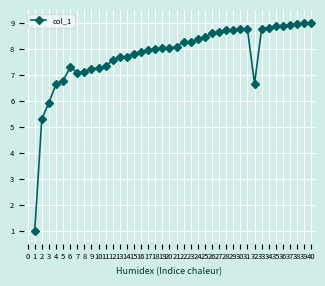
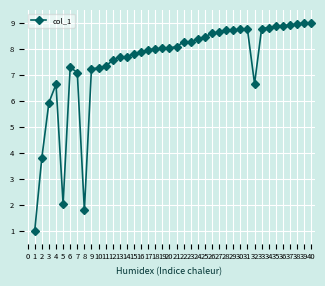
2: 5.3 -> 3.8
5: 6.8 -> 2.0
8: 7.1 -> 1.8
